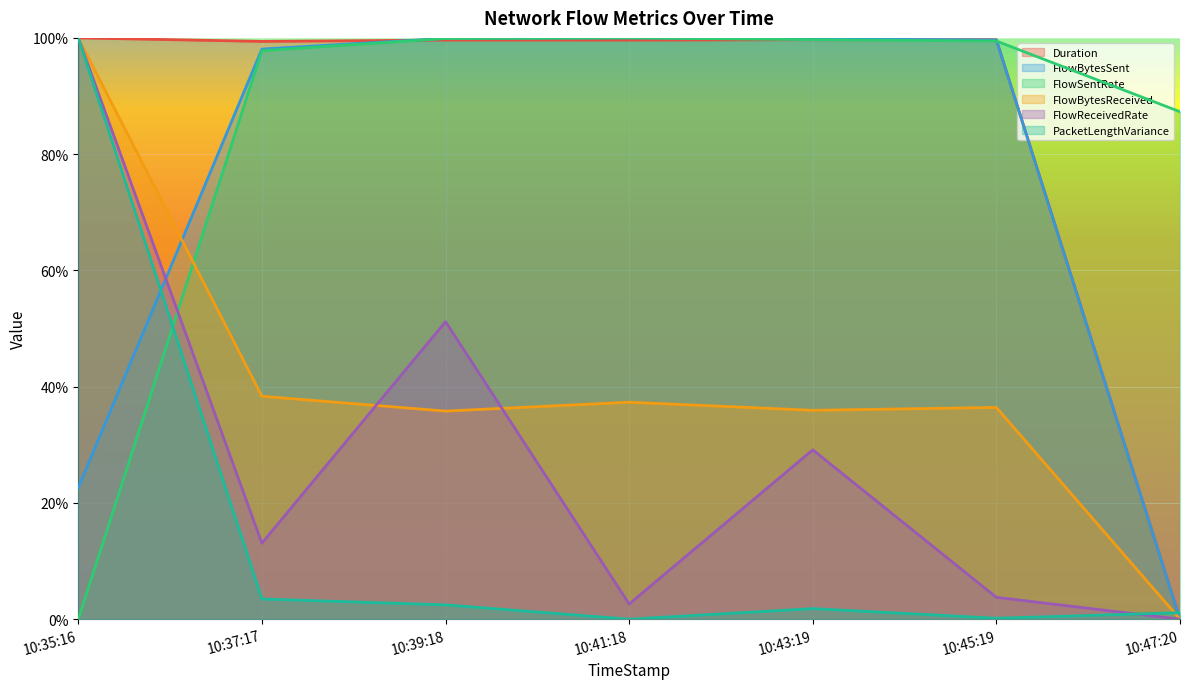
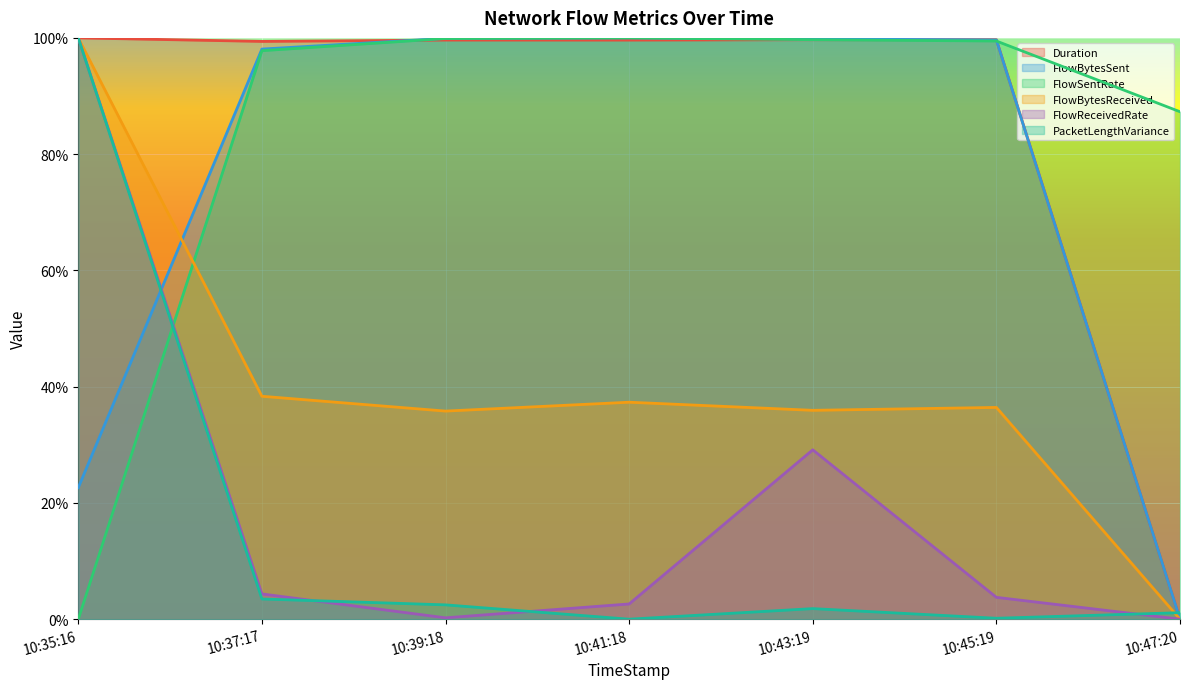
FlowReceivedRate, 10:37:17: 13% -> 4%
FlowReceivedRate, 10:39:18: 51% -> 0%
